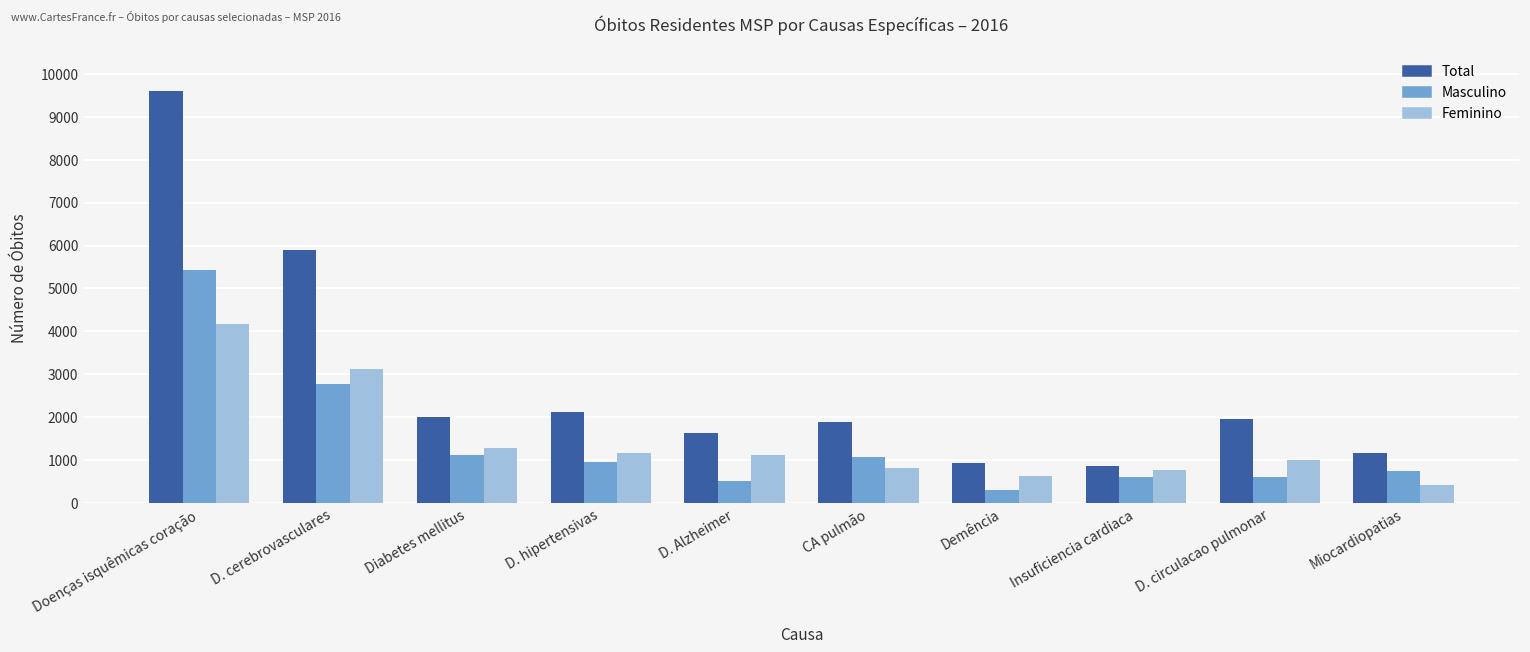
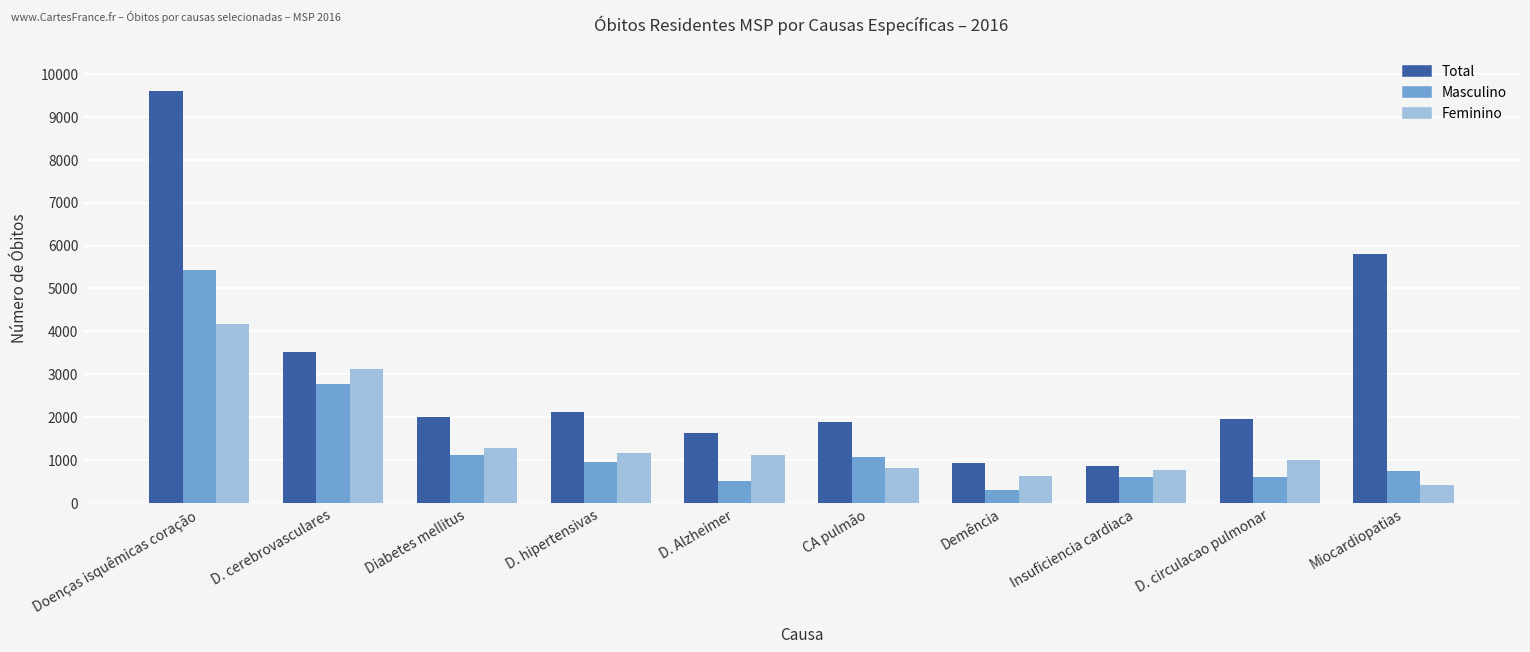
Total, D. cerebrovasculares: 5900 -> 3500
Total, Miocardiopatias: 1200 -> 5800
